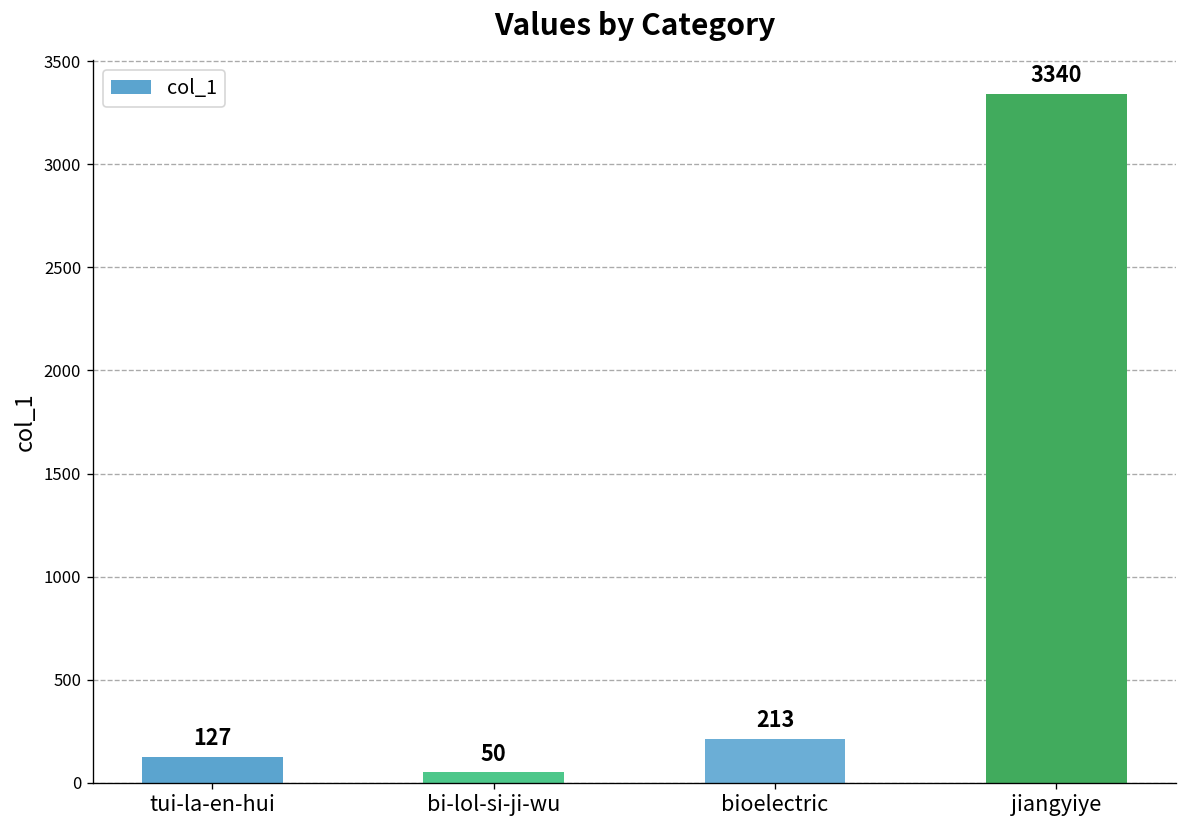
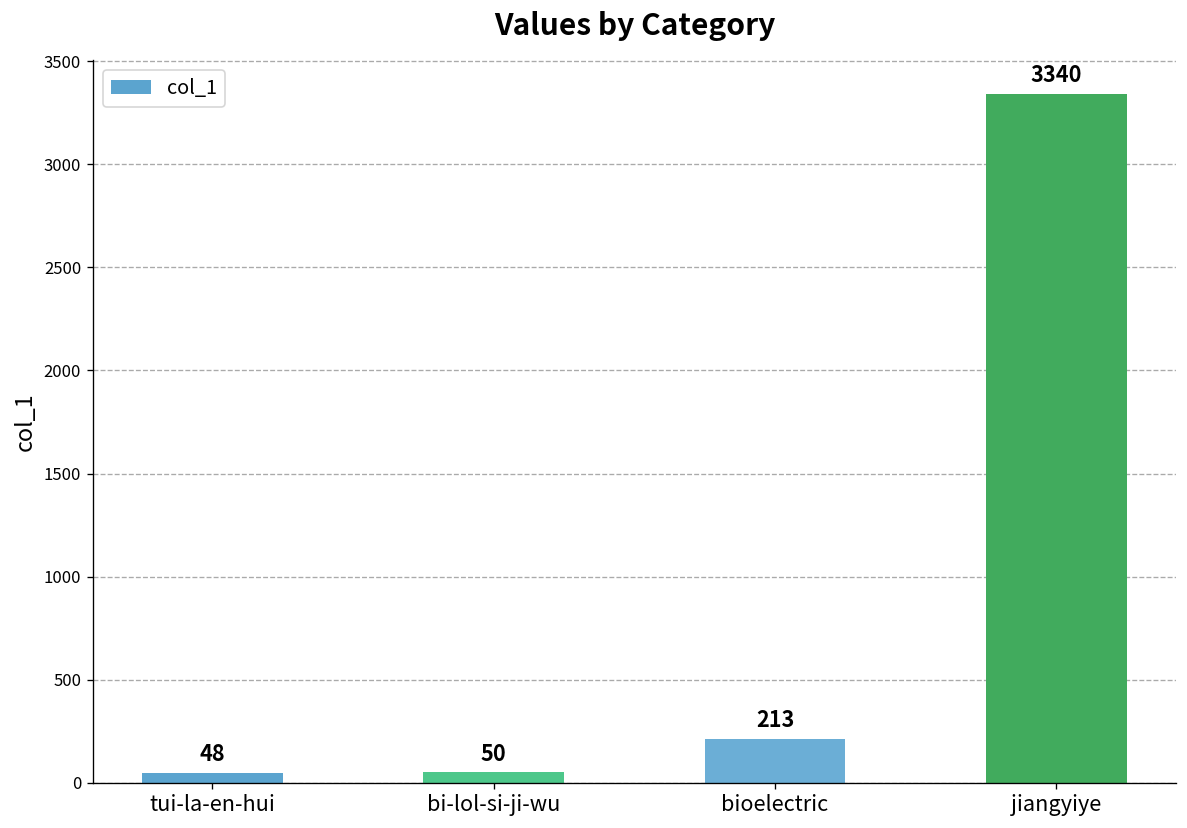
tui-la-en-hui: 127 -> 48
